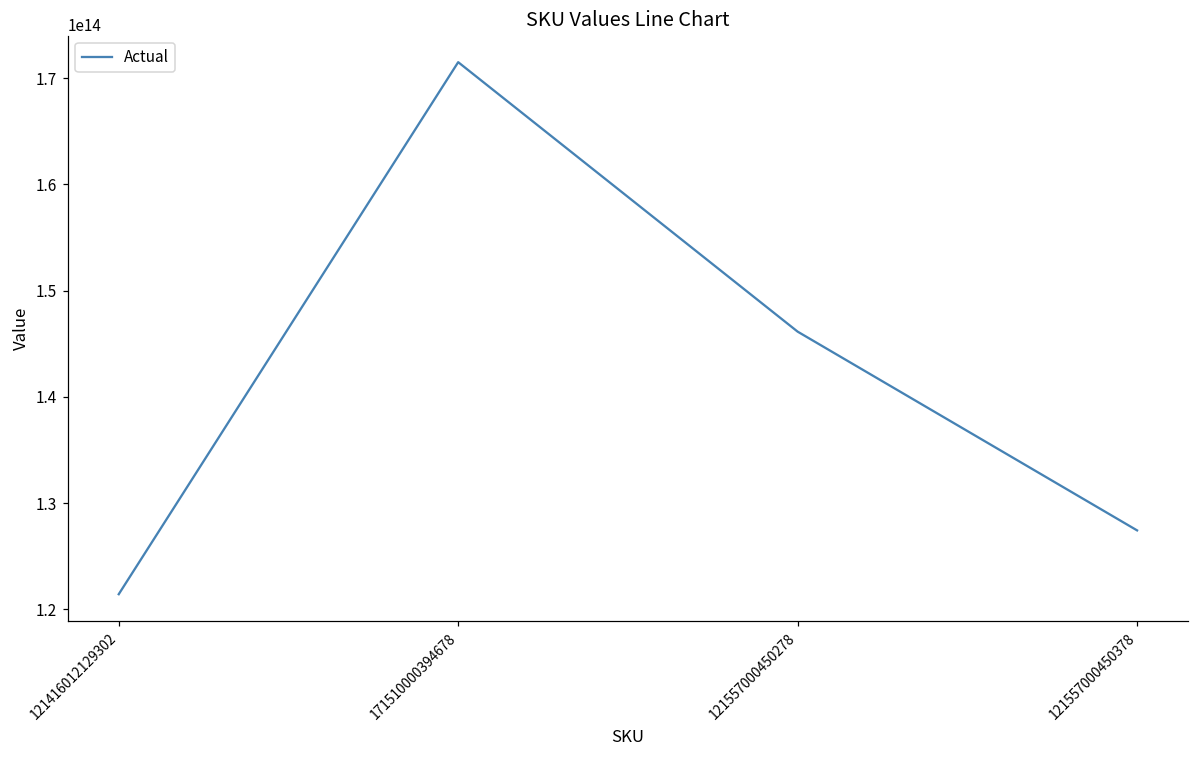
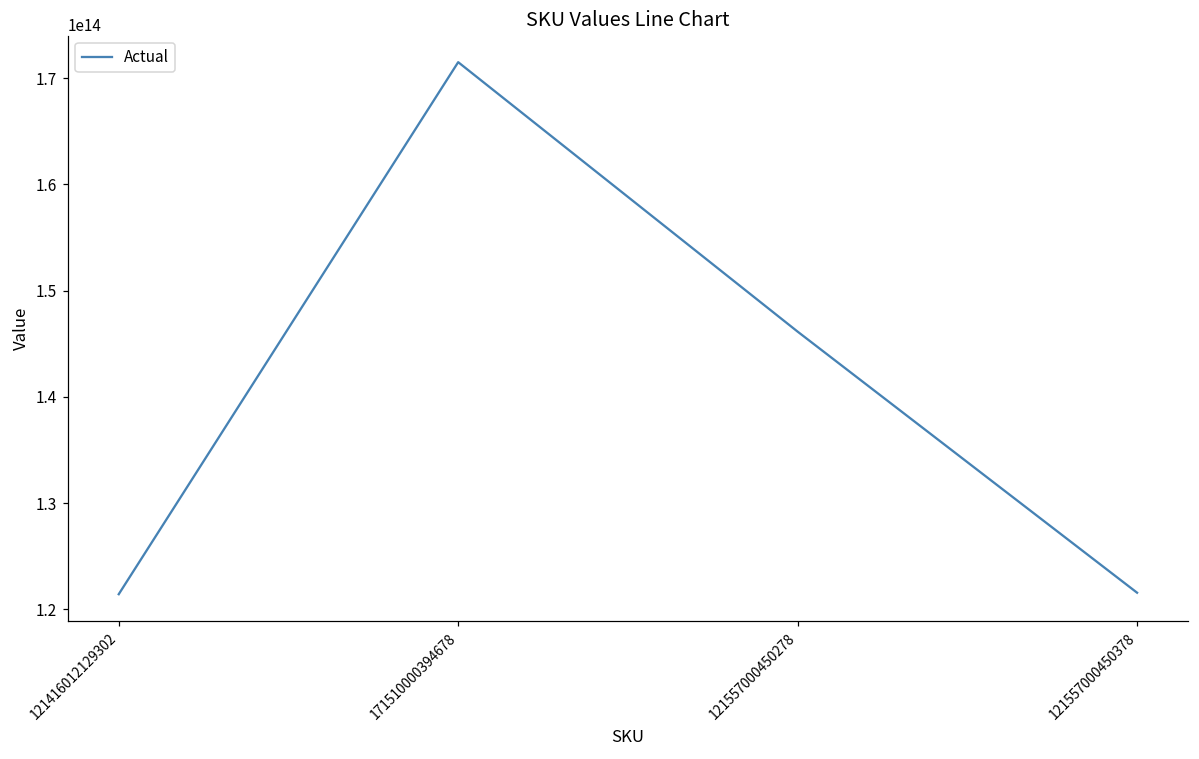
121557000450378: 127000000000000 -> 122000000000000
